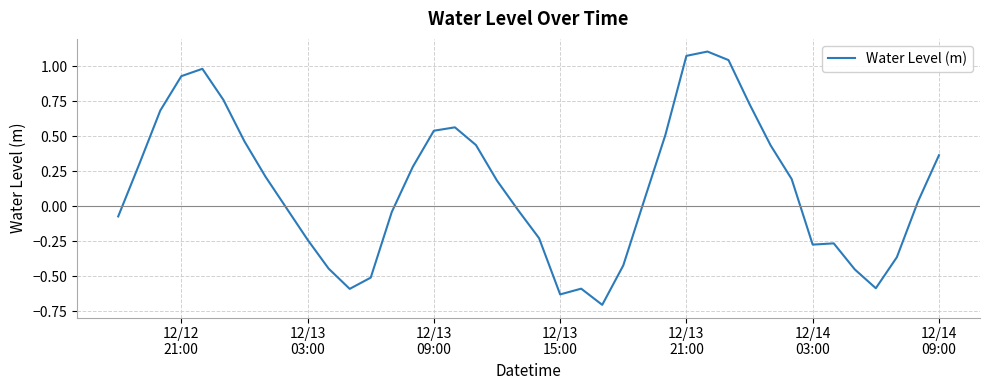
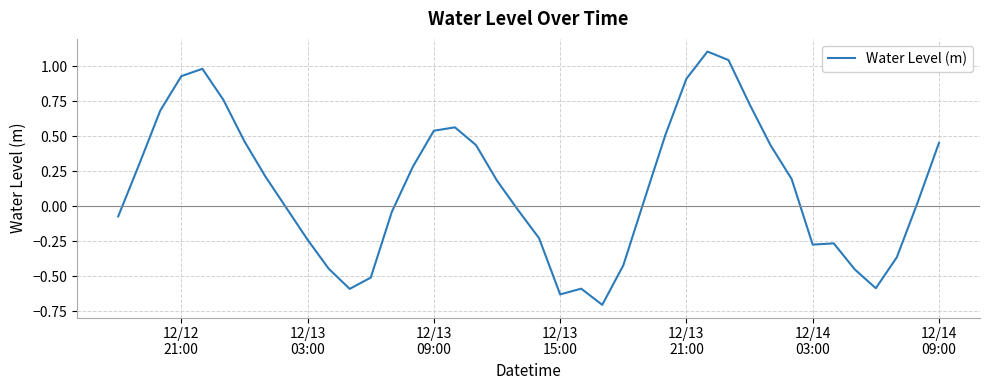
12/13 21:00: 1.07 -> 0.91
12/14 09:00: 0.36 -> 0.45
